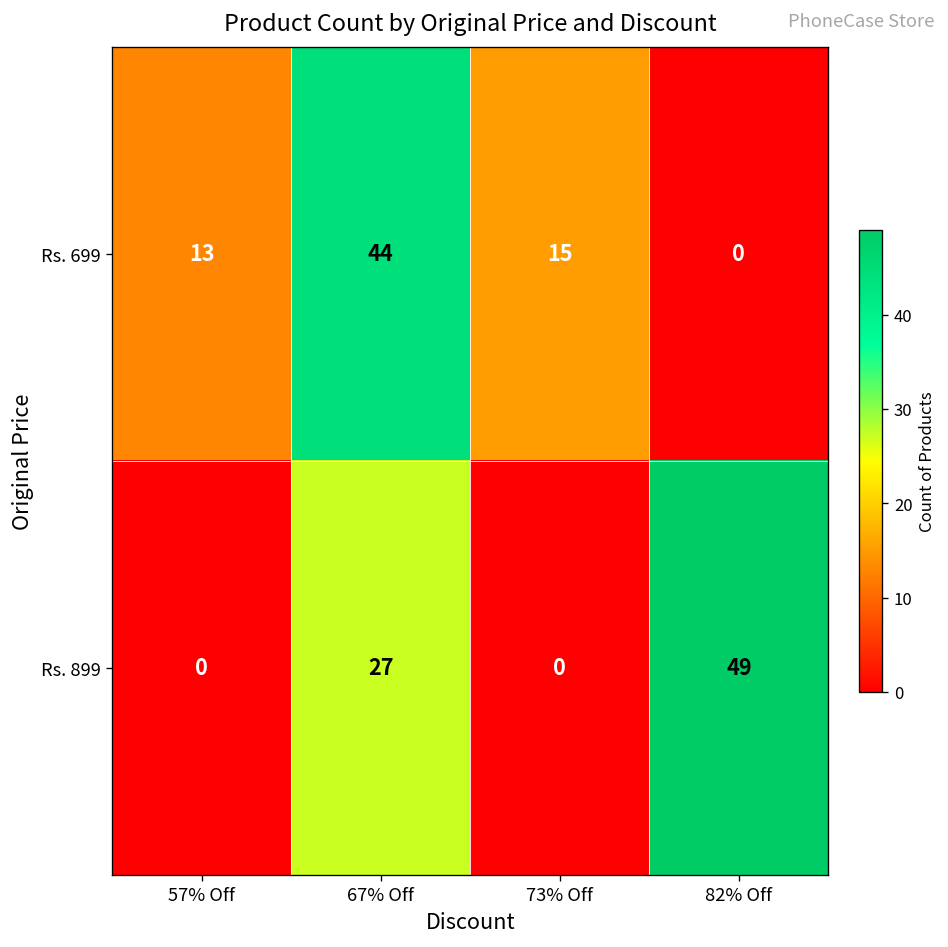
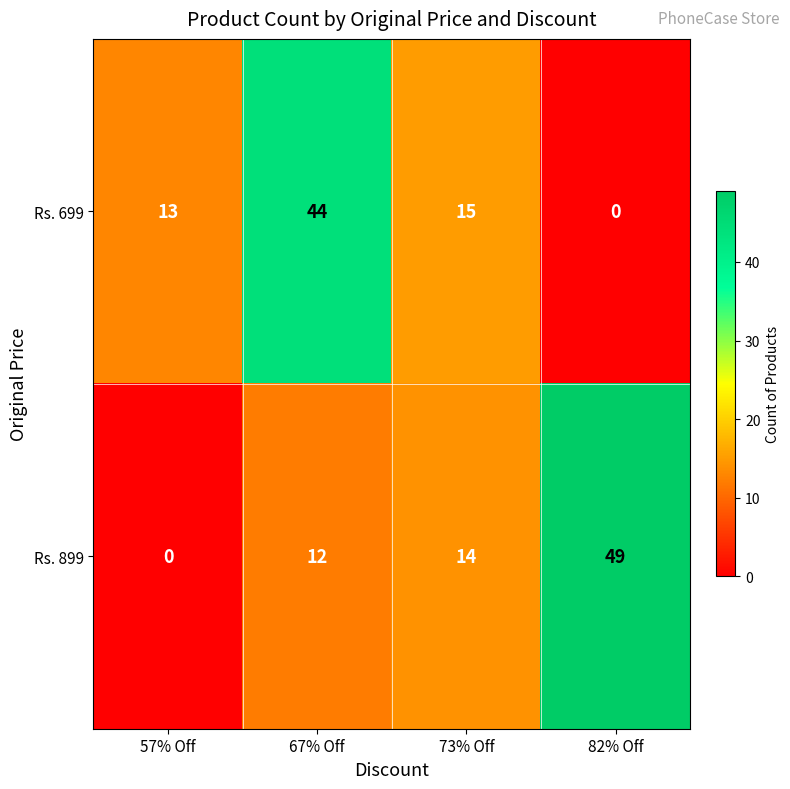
Rs. 899, 67% Off: 27 -> 12
Rs. 899, 73% Off: 0 -> 14
